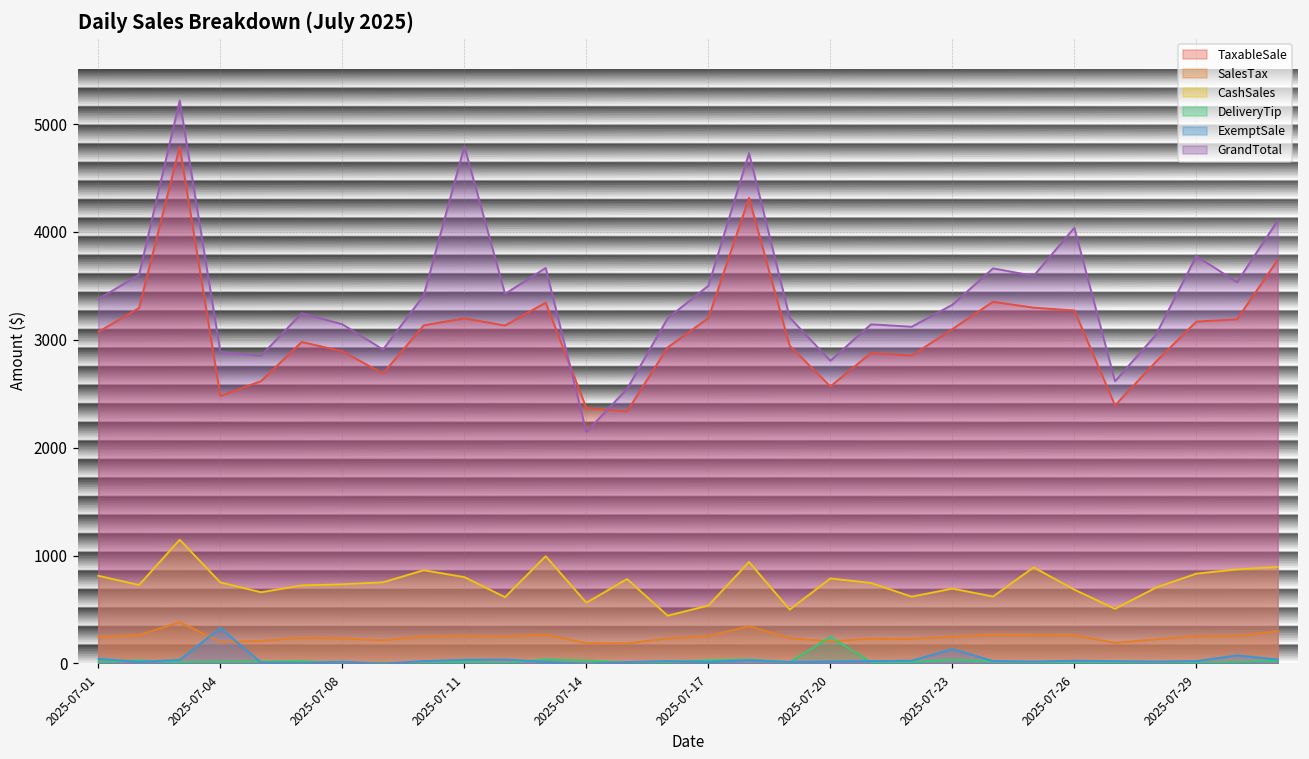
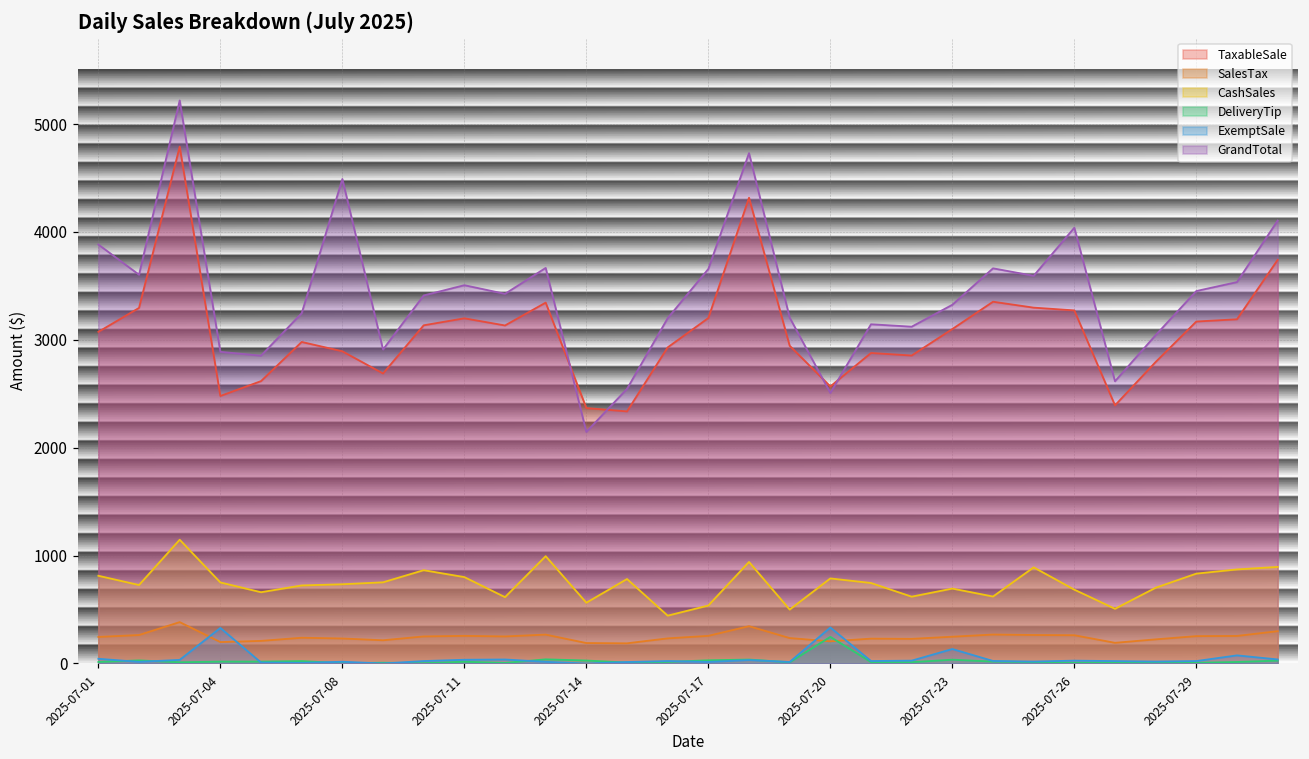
GrandTotal, 2025-07-01: 3400 -> 3900
GrandTotal, 2025-07-08: 3100 -> 4500
GrandTotal, 2025-07-11: 4800 -> 3500
GrandTotal, 2025-07-17: 3500 -> 3700
ExemptSale, 2025-07-20: 0 -> 300
GrandTotal, 2025-07-20: 2800 -> 2500
GrandTotal, 2025-07-29: 3800 -> 3500
